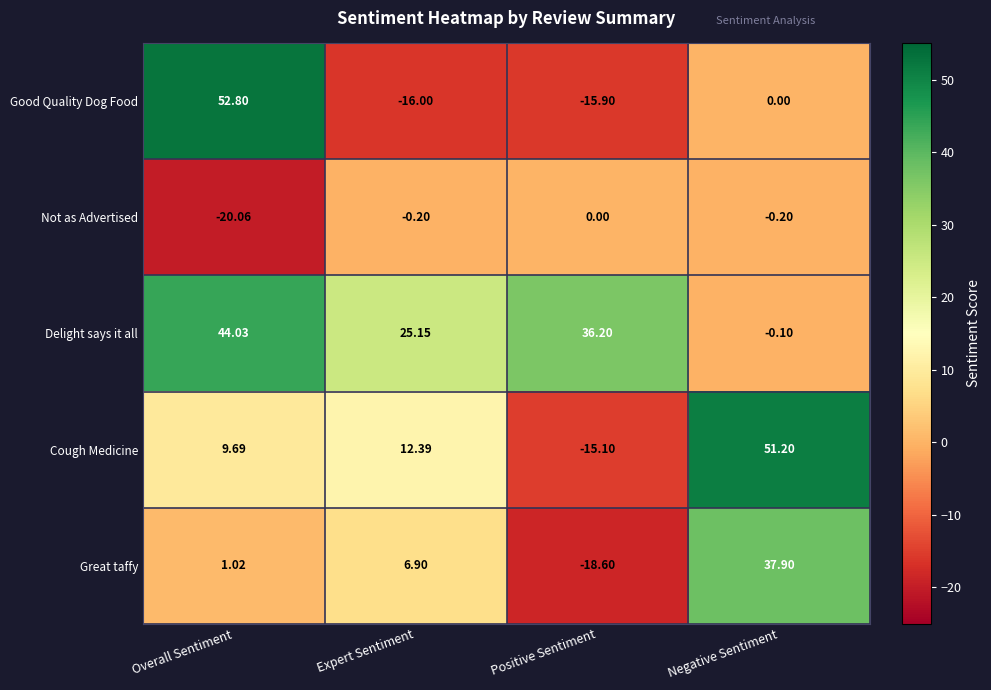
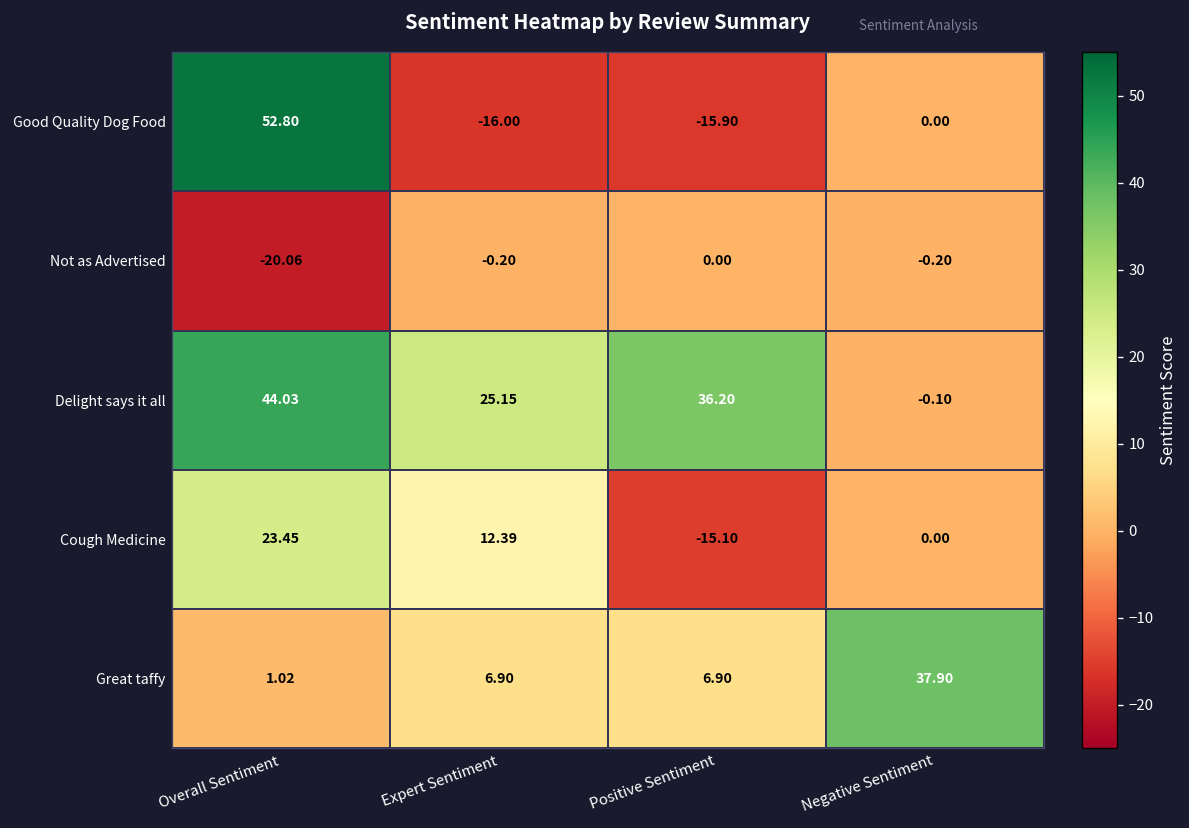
Cough Medicine, Overall Sentiment: 9.69 -> 23.45
Cough Medicine, Negative Sentiment: 51.20 -> 0.00
Great taffy, Positive Sentiment: -18.60 -> 6.90
